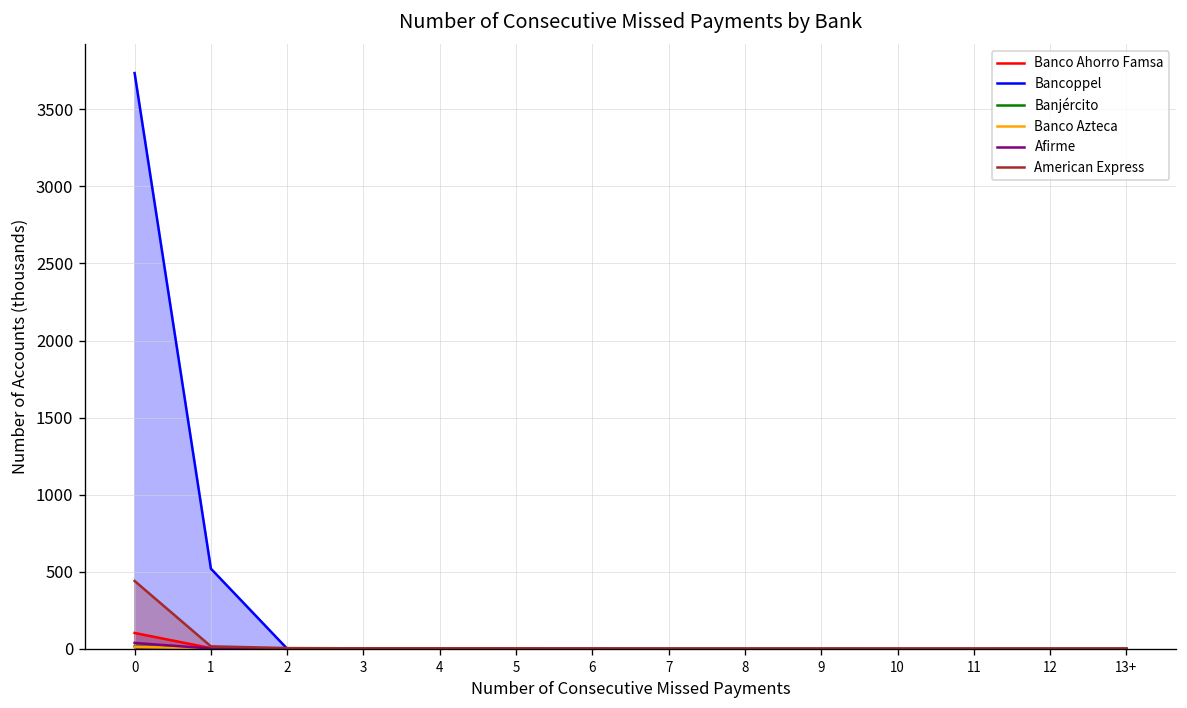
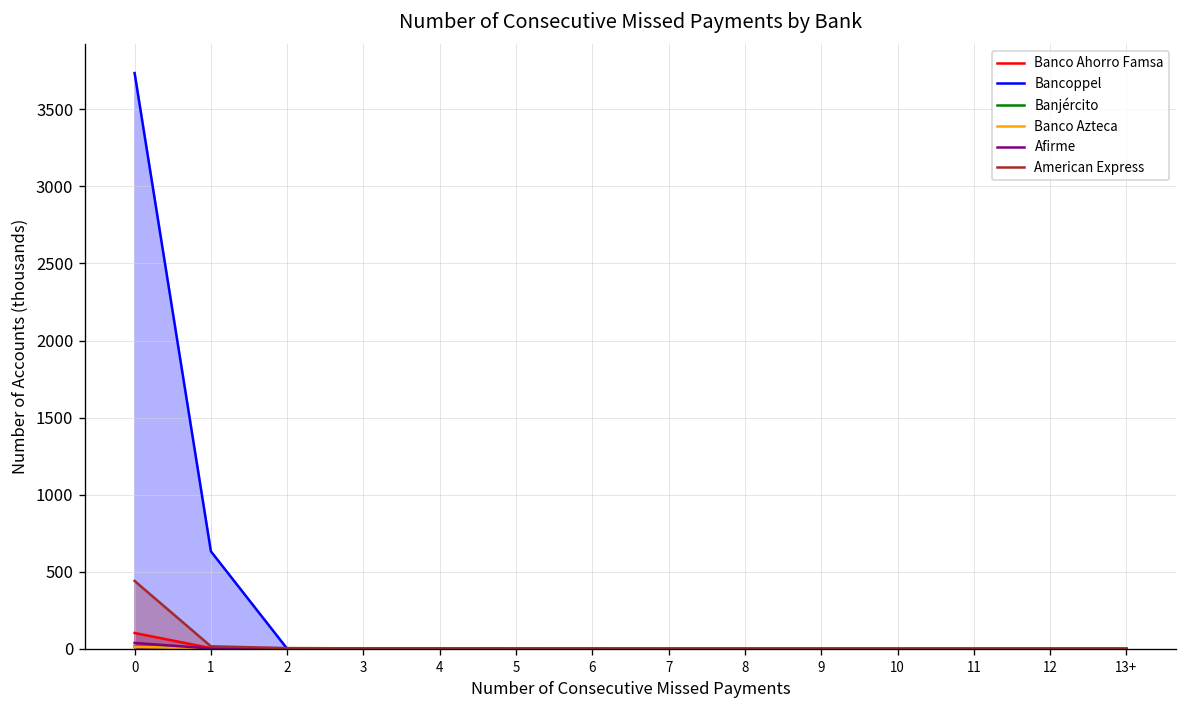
Bancoppel, 1: 520 -> 630
